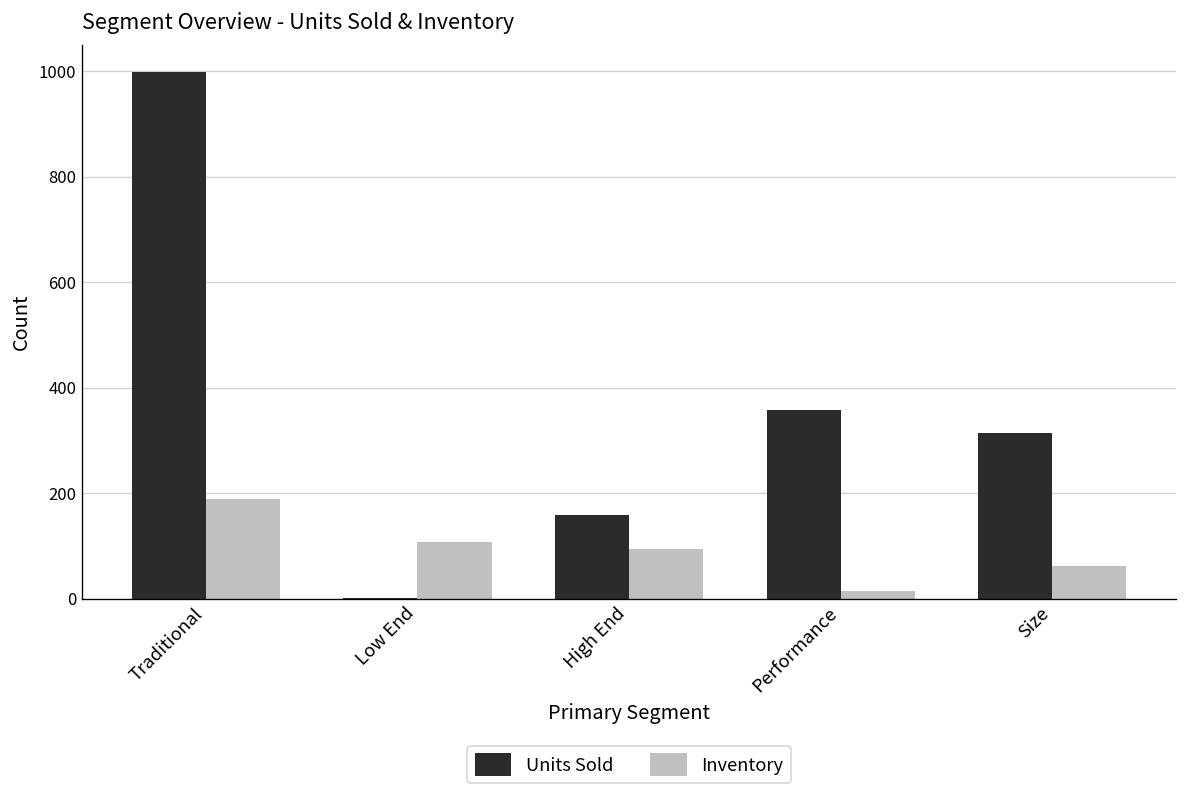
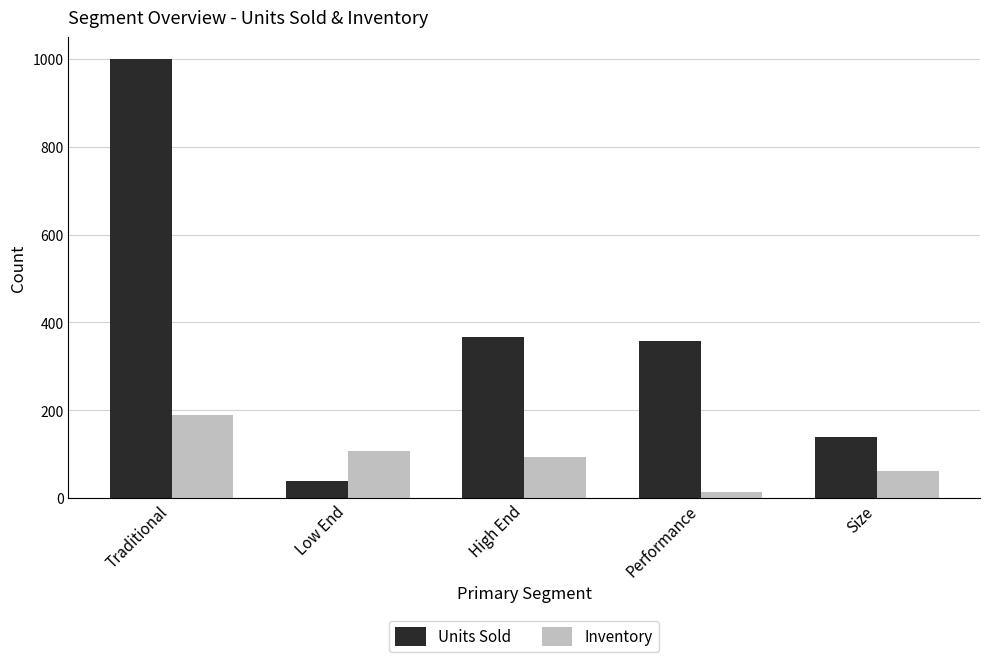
Units Sold, Low End: 0 -> 40
Units Sold, High End: 160 -> 370
Units Sold, Size: 310 -> 140
